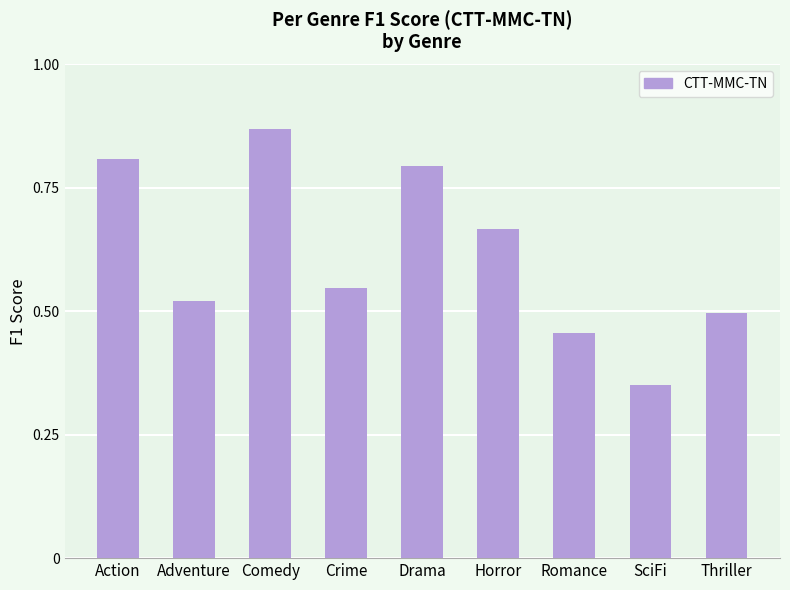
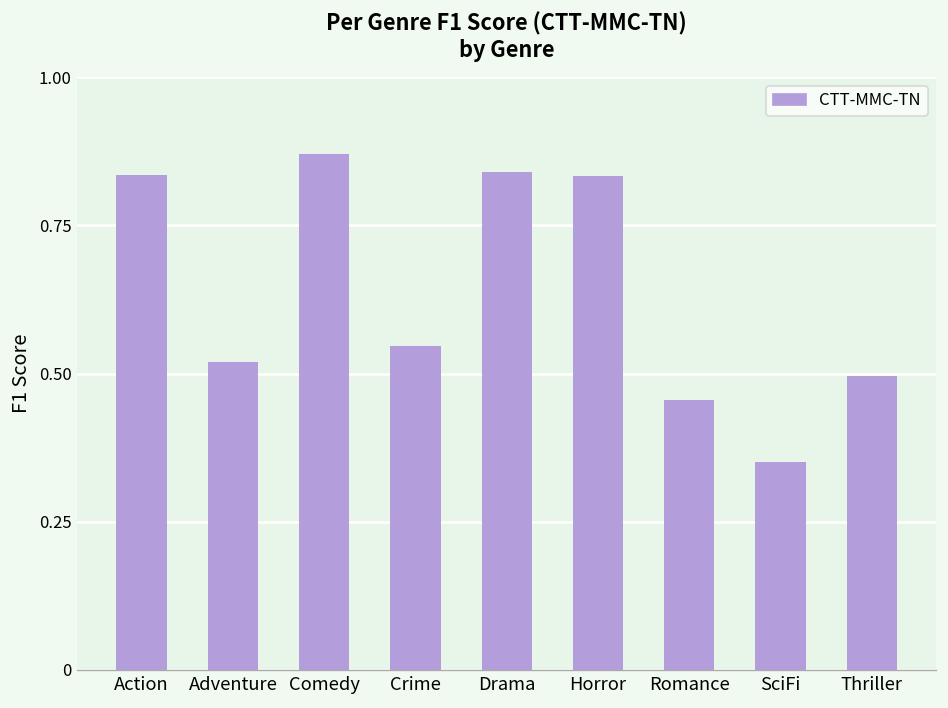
Action: 0.81 -> 0.84
Drama: 0.80 -> 0.84
Horror: 0.67 -> 0.83
